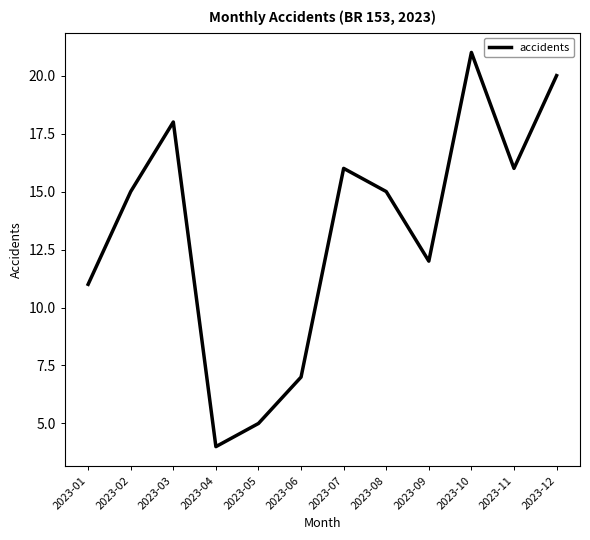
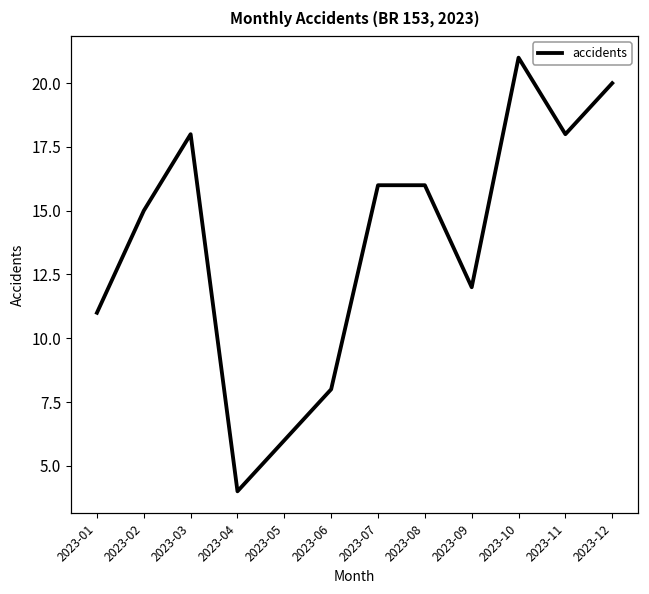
2023-05: 5 -> 6
2023-06: 7 -> 8
2023-08: 15 -> 16
2023-11: 16 -> 18
